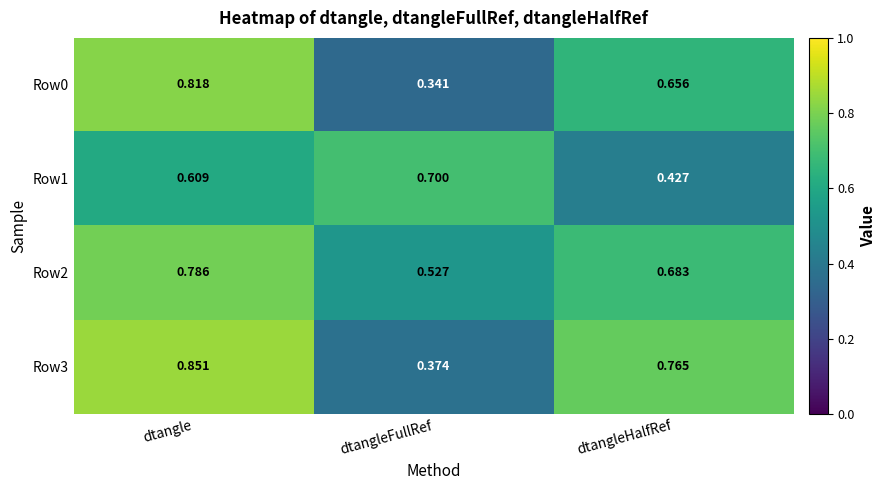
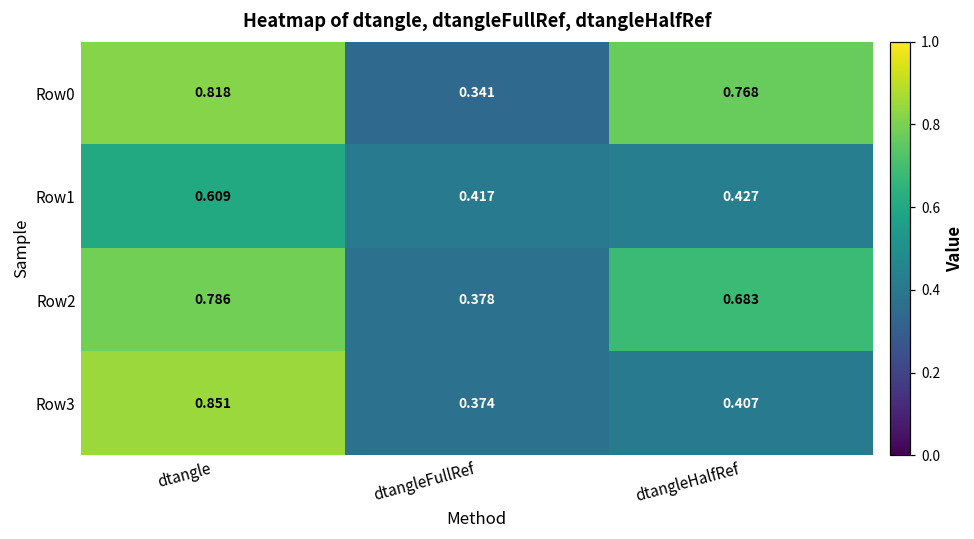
Row0, dtangleHalfRef: 0.656 -> 0.768
Row1, dtangleFullRef: 0.700 -> 0.417
Row2, dtangleFullRef: 0.527 -> 0.378
Row3, dtangleHalfRef: 0.765 -> 0.407
